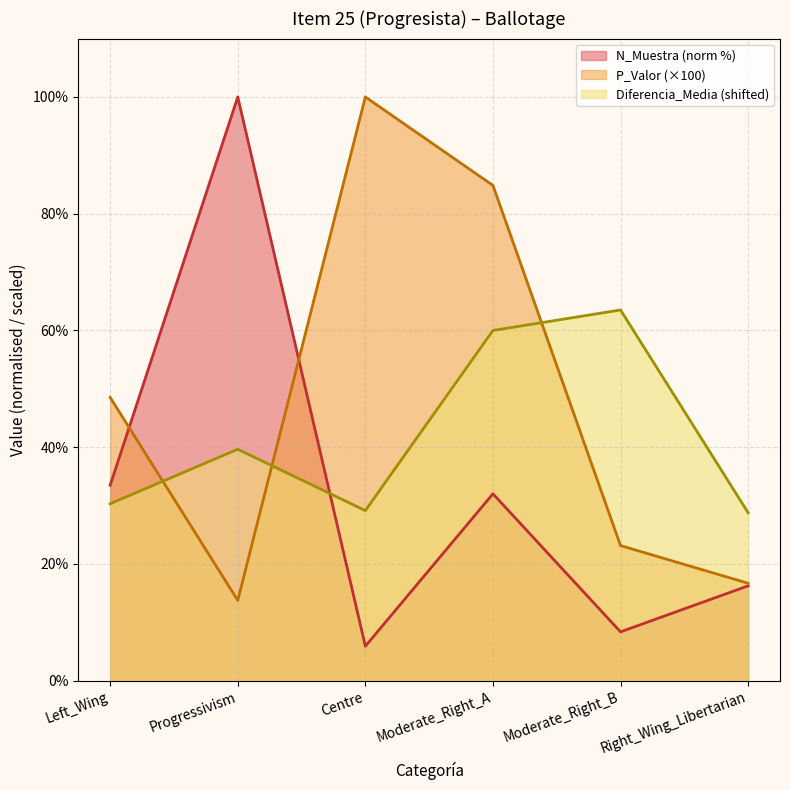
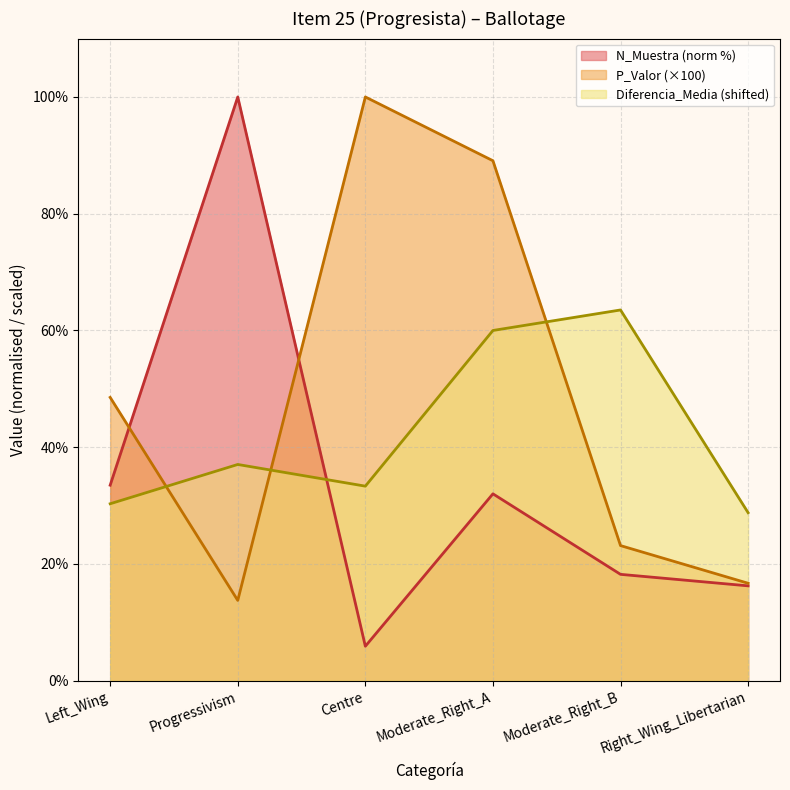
Diferencia_Media (shifted), Progressivism: 40% -> 37%
Diferencia_Media (shifted), Centre: 29% -> 33%
P_Valor (×100), Moderate_Right_A: 85% -> 89%
N_Muestra (norm %), Moderate_Right_B: 8% -> 18%
